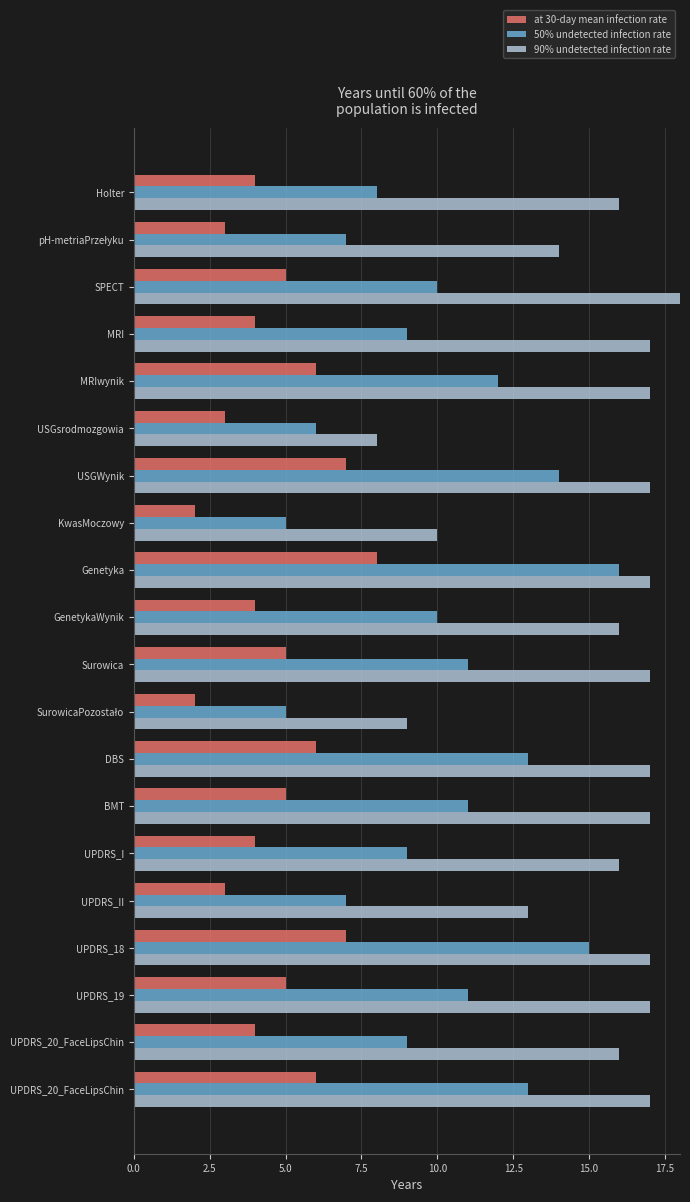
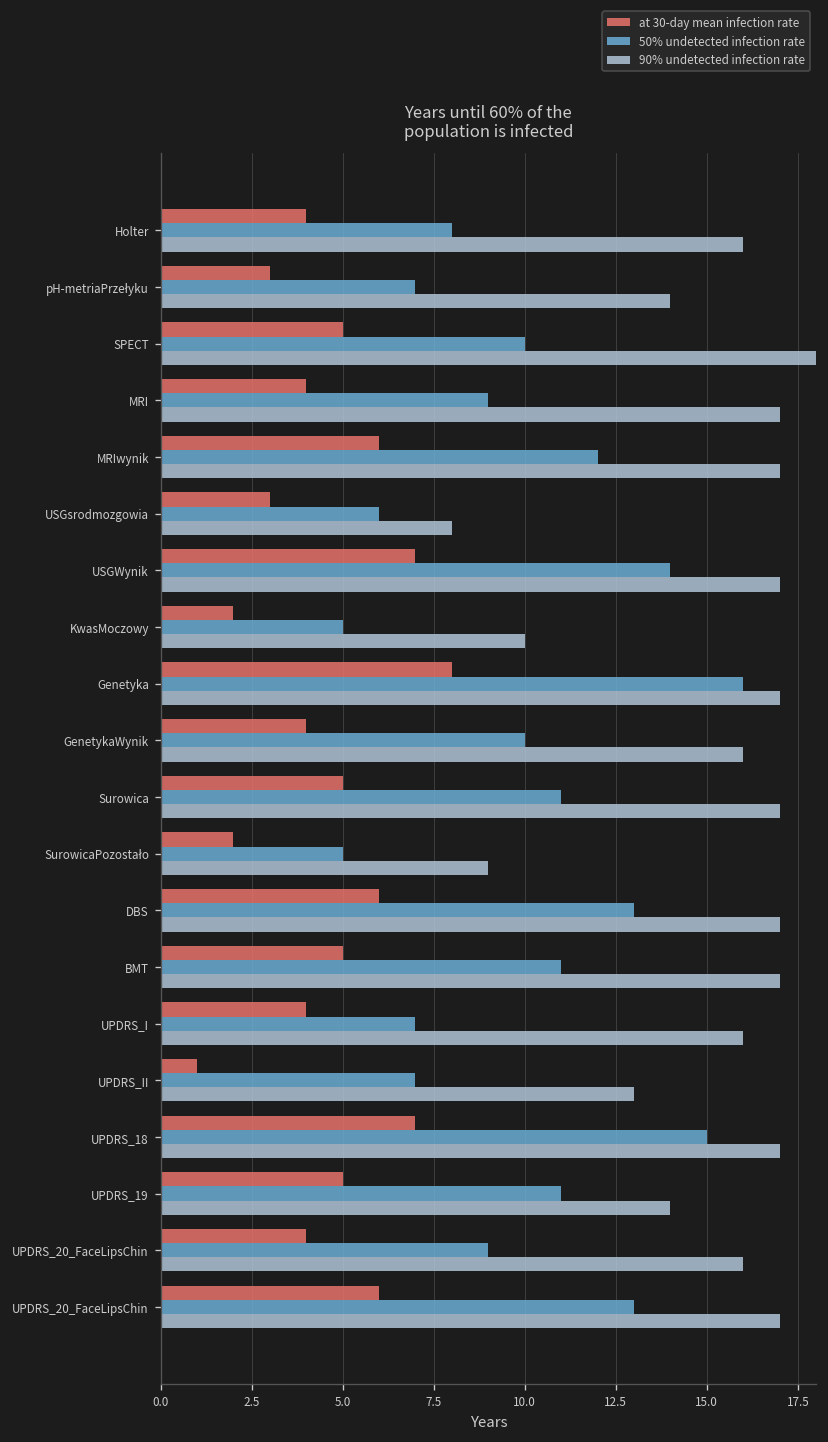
50% undetected infection rate, UPDRS_I: 9 -> 7
at 30-day mean infection rate, UPDRS_II: 3 -> 1
90% undetected infection rate, UPDRS_19: 17 -> 14
